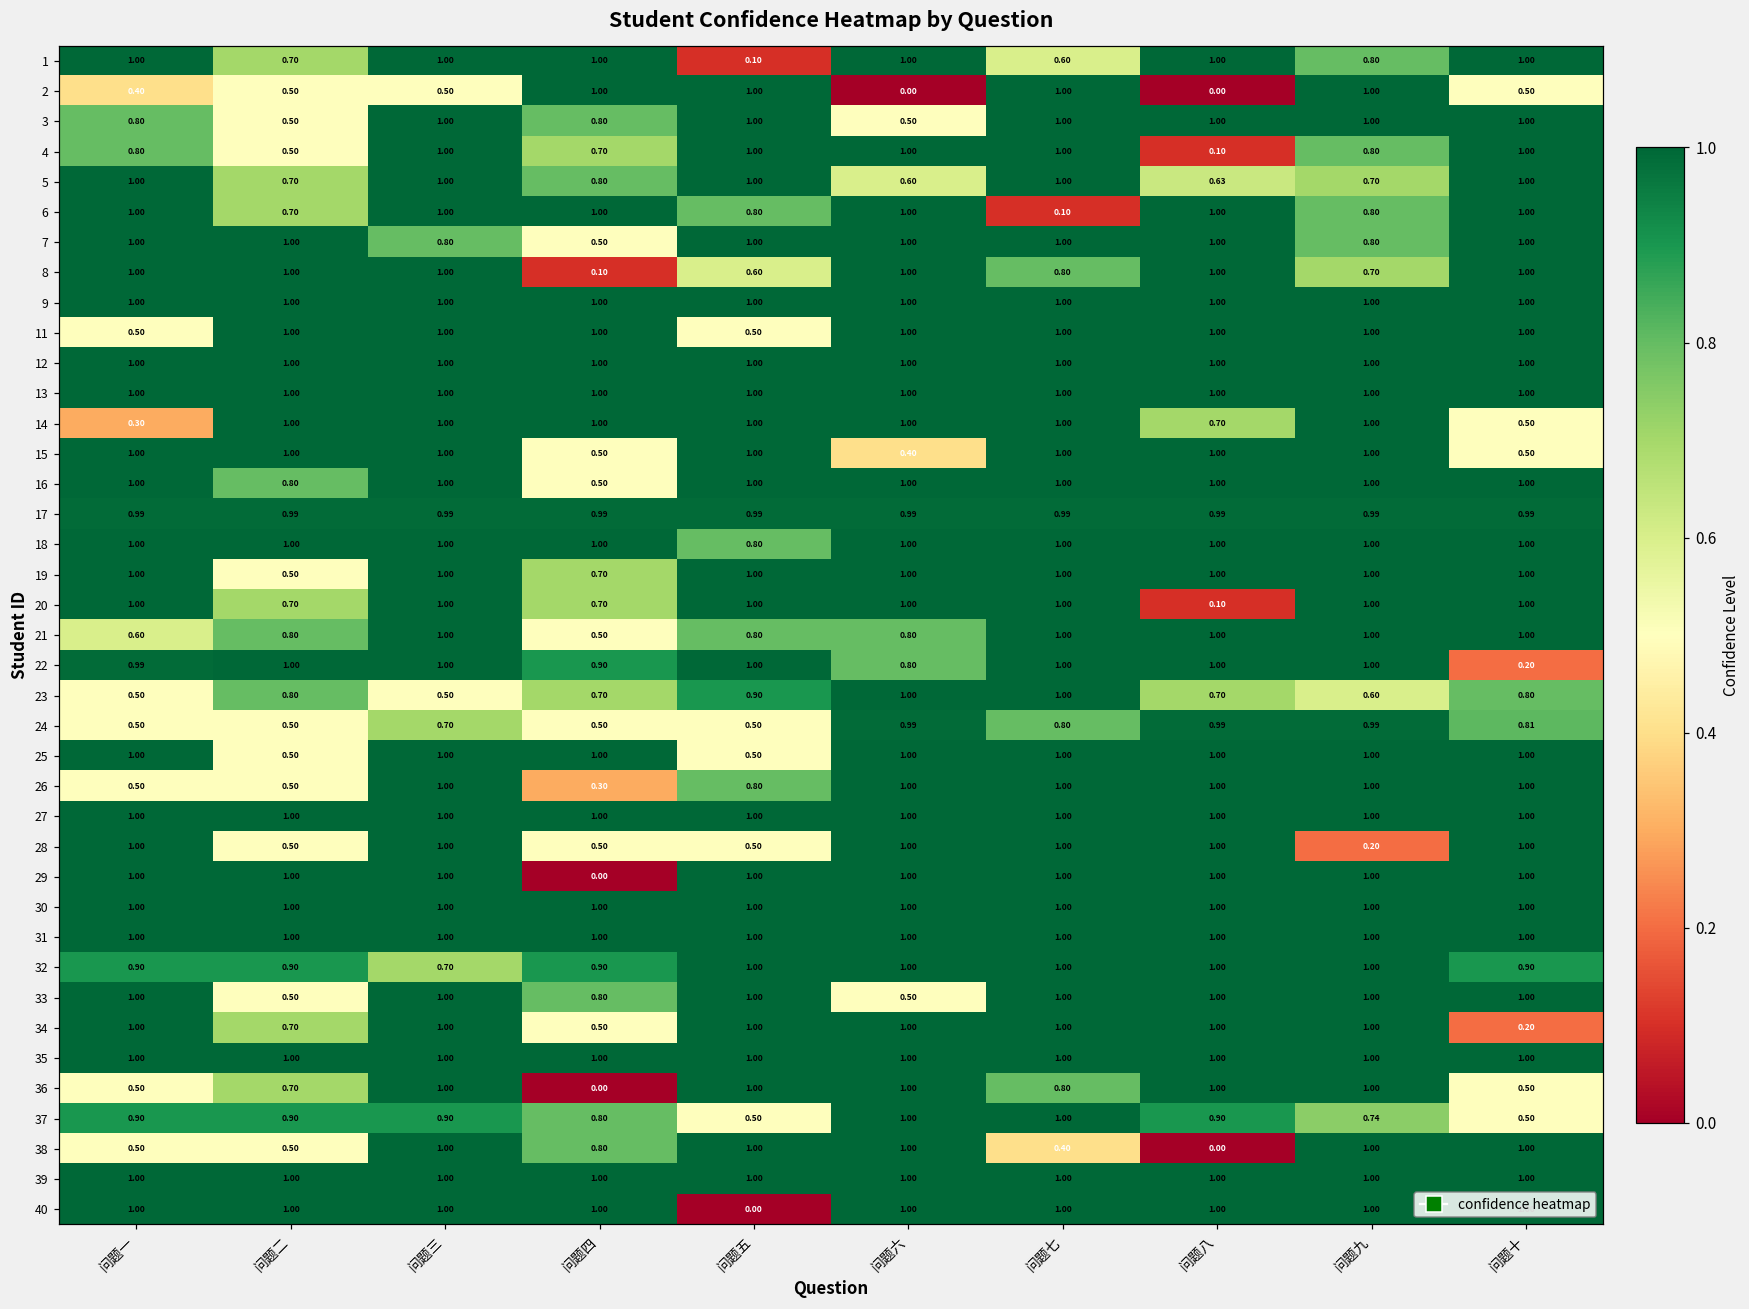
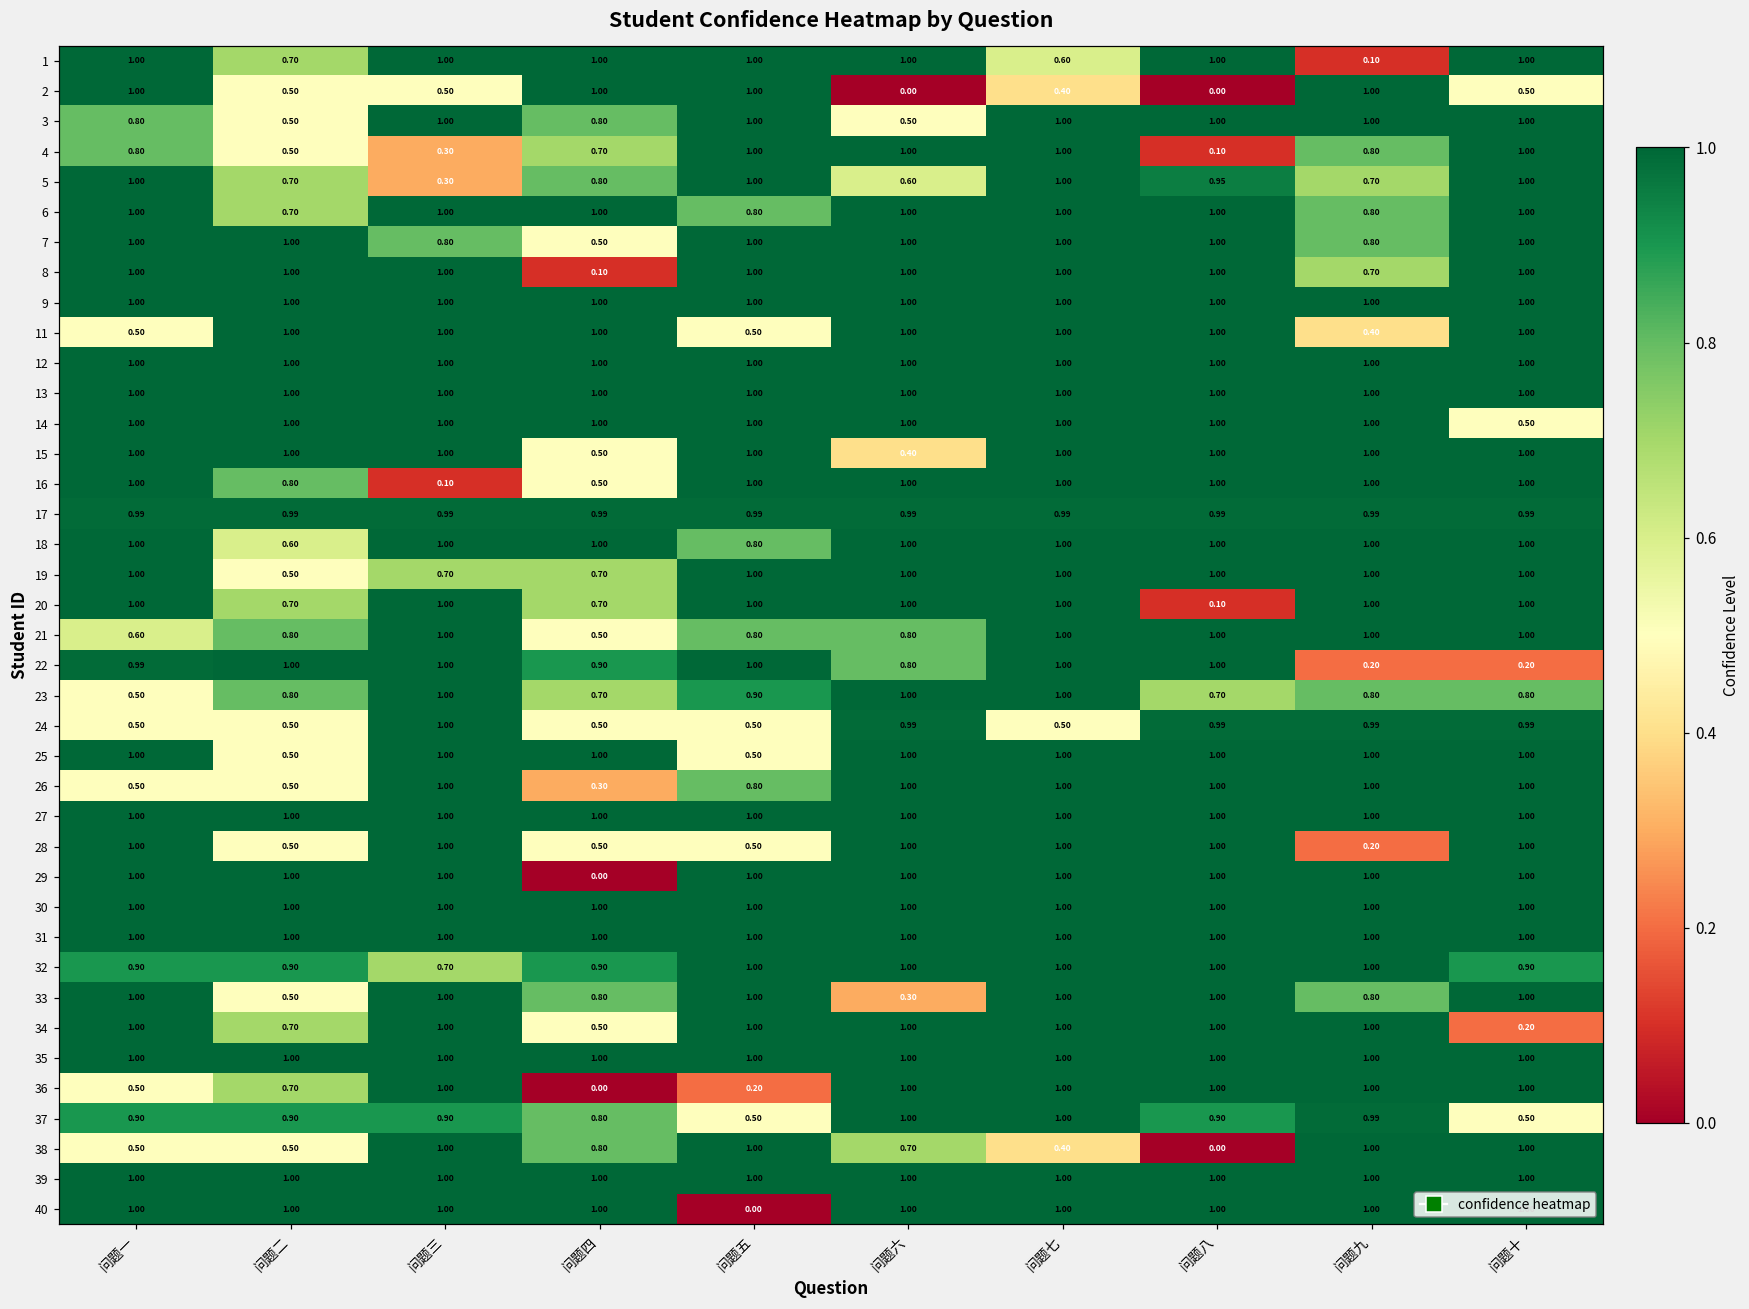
1, 问题五: 0.10 -> 1.00
1, 问题九: 0.80 -> 0.10
2, 问题一: 0.40 -> 1.00
2, 问题七: 1.00 -> 0.40
4, 问题三: 1.00 -> 0.30
5, 问题三: 1.00 -> 0.30
5, 问题八: 0.63 -> 0.95
6, 问题七: 0.10 -> 1.00
8, 问题五: 0.60 -> 1.00
8, 问题七: 0.80 -> 1.00
11, 问题九: 1.00 -> 0.40
14, 问题一: 0.30 -> 1.00
14, 问题八: 0.70 -> 1.00
15, 问题十: 0.50 -> 1.00
16, 问题三: 1.00 -> 0.10
18, 问题二: 1.00 -> 0.60
19, 问题三: 1.00 -> 0.70
22, 问题九: 1.00 -> 0.20
23, 问题三: 0.50 -> 1.00
23, 问题九: 0.60 -> 0.80
24, 问题三: 0.70 -> 1.00
24, 问题七: 0.80 -> 0.50
24, 问题十: 0.81 -> 0.99
33, 问题六: 0.50 -> 0.30
33, 问题九: 1.00 -> 0.80
36, 问题五: 1.00 -> 0.20
36, 问题七: 0.80 -> 1.00
36, 问题十: 0.50 -> 1.00
37, 问题九: 0.74 -> 0.99
38, 问题六: 1.00 -> 0.70
